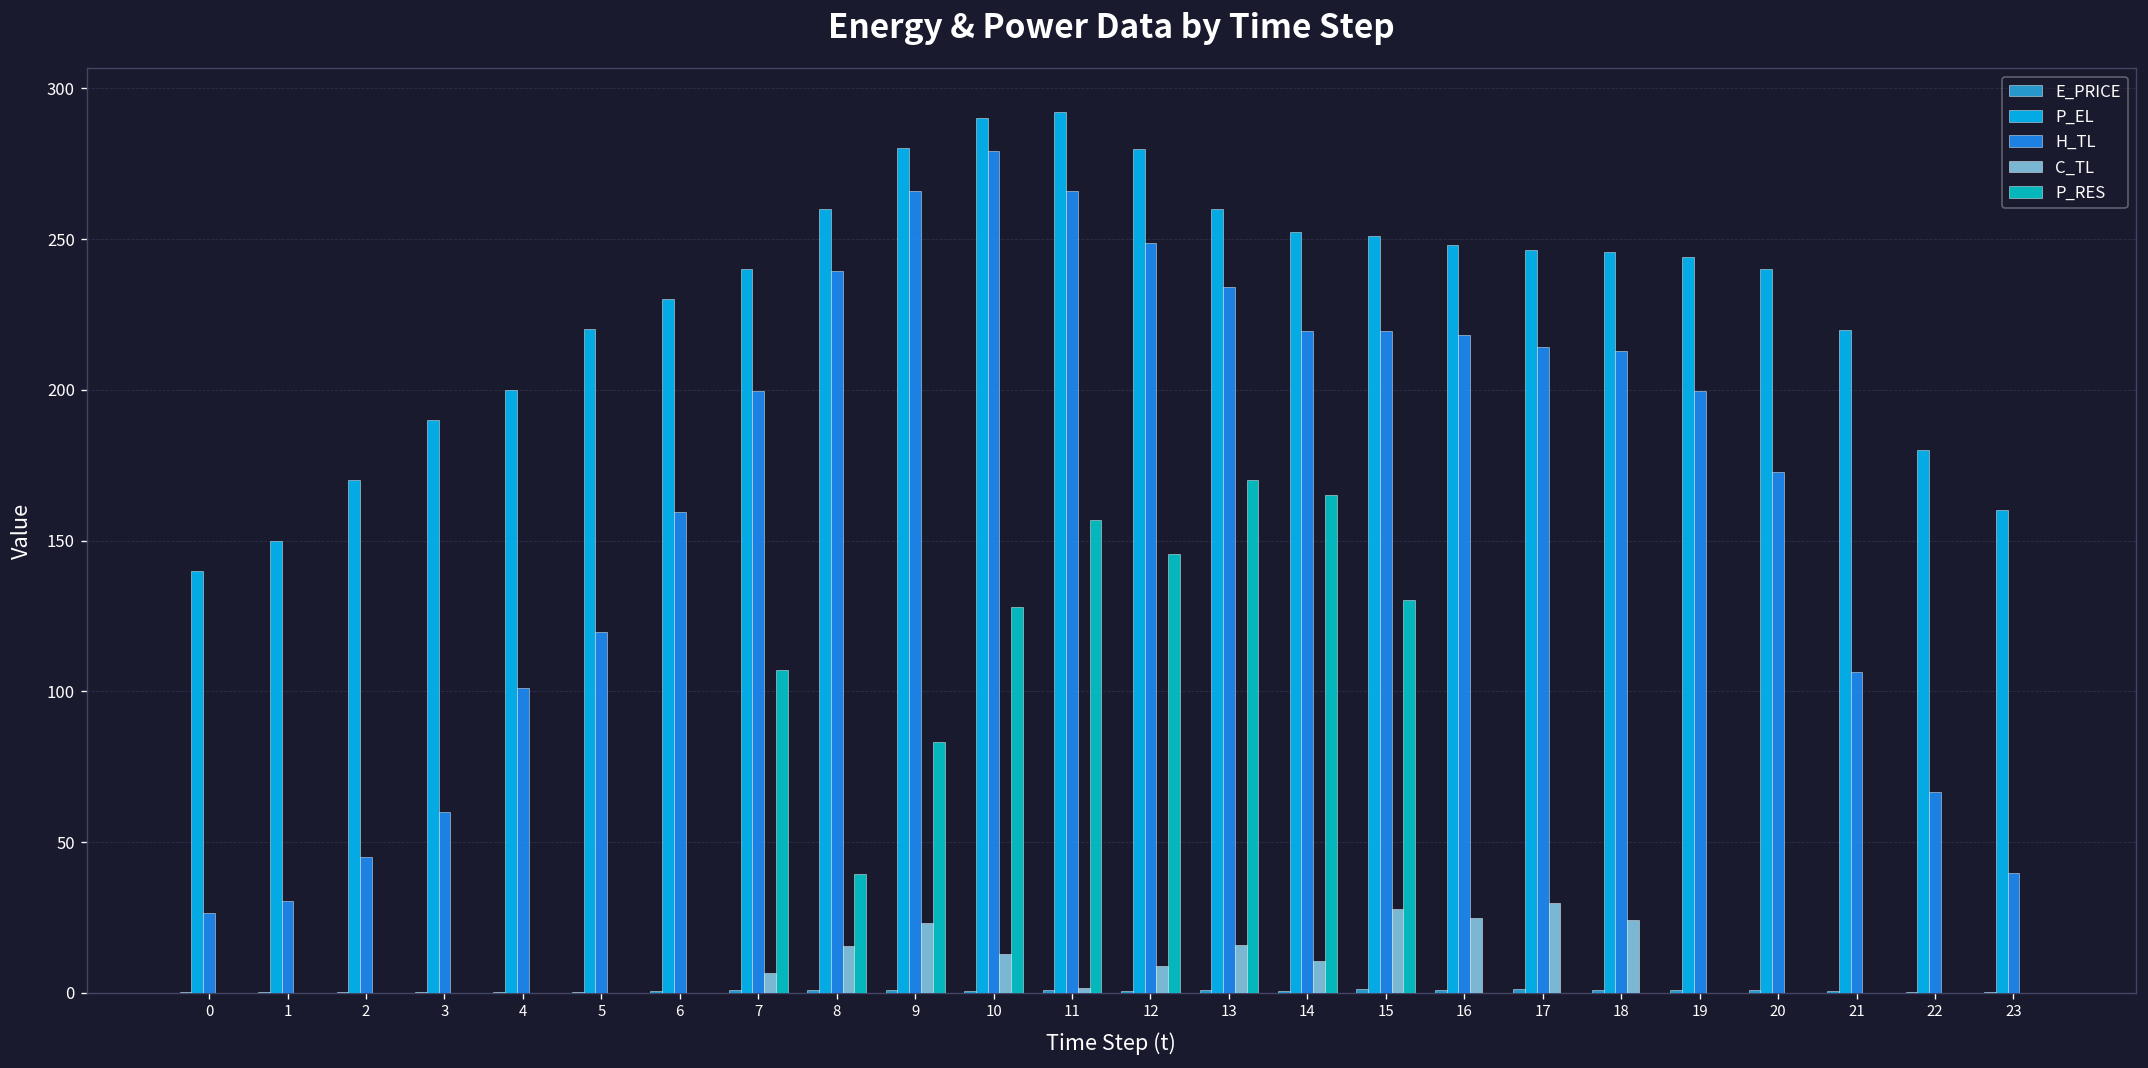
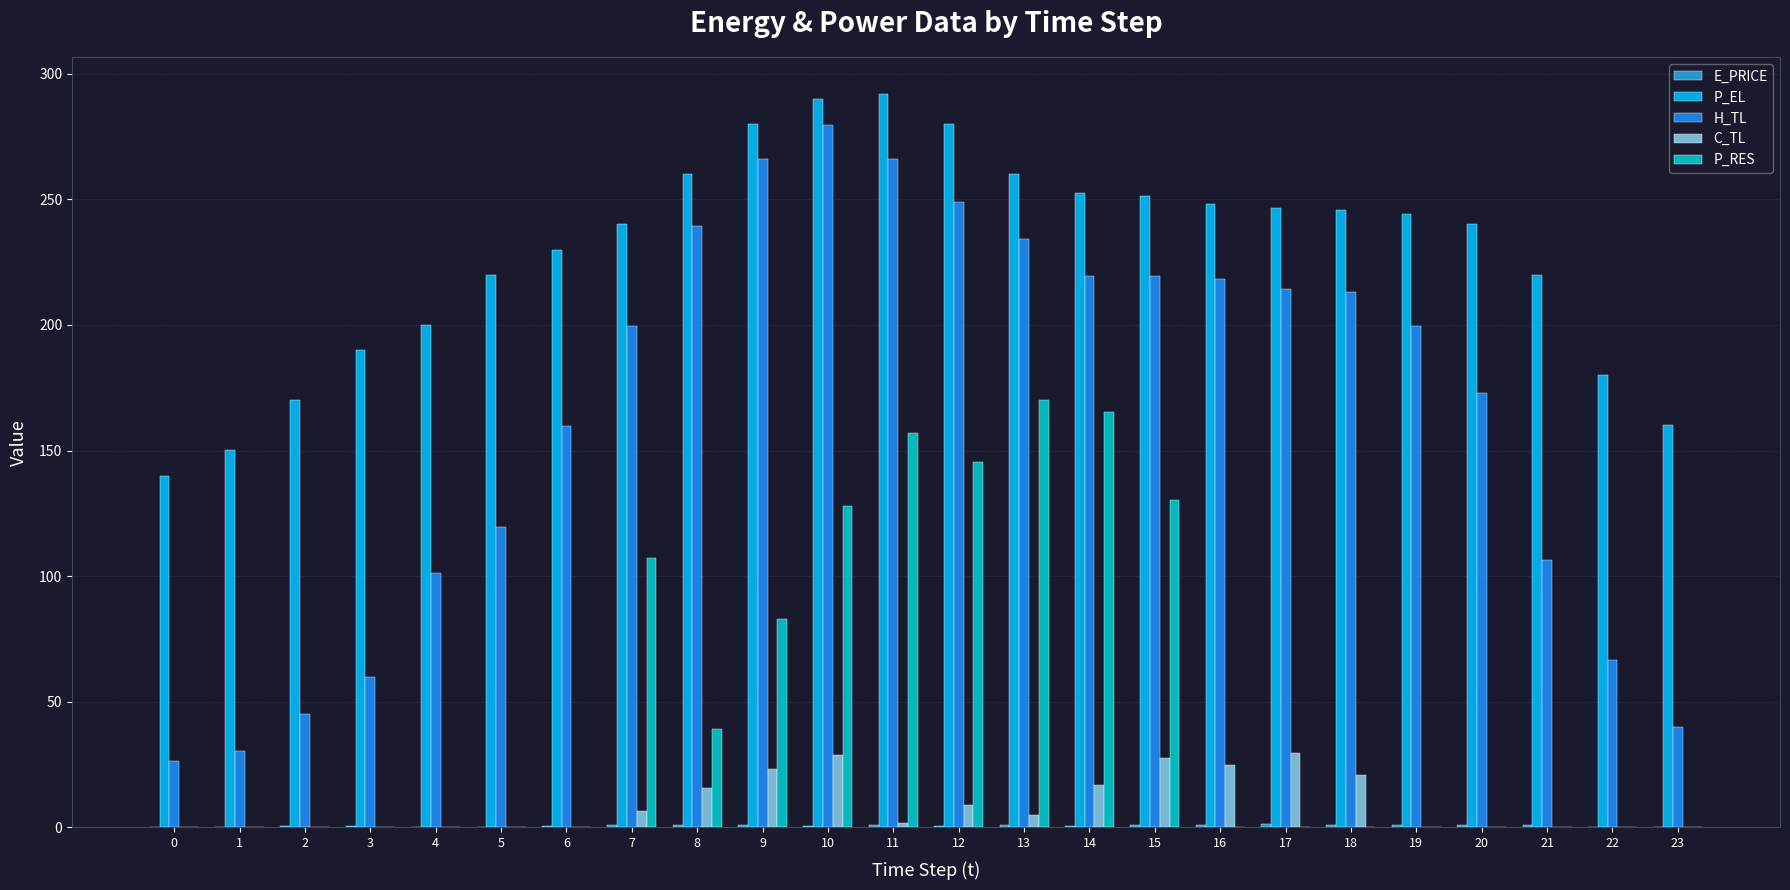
C_TL, 10: 13 -> 29
C_TL, 13: 16 -> 5
C_TL, 14: 11 -> 17
C_TL, 18: 24 -> 21
